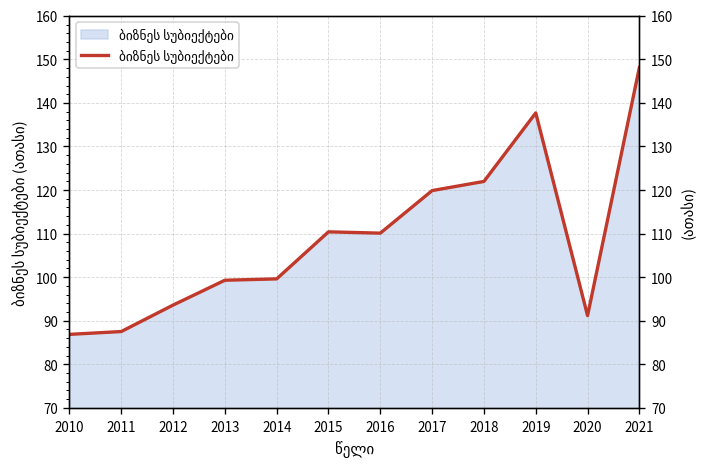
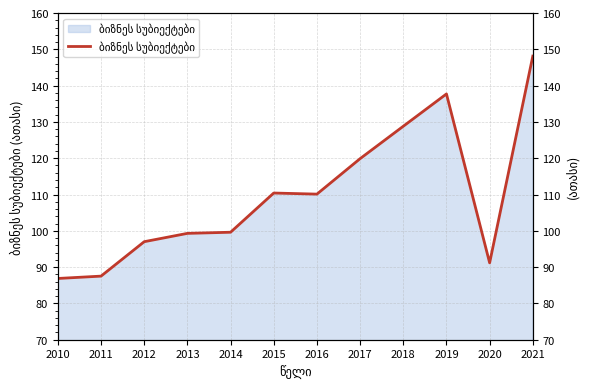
2012: 94 -> 97
2018: 122 -> 129
